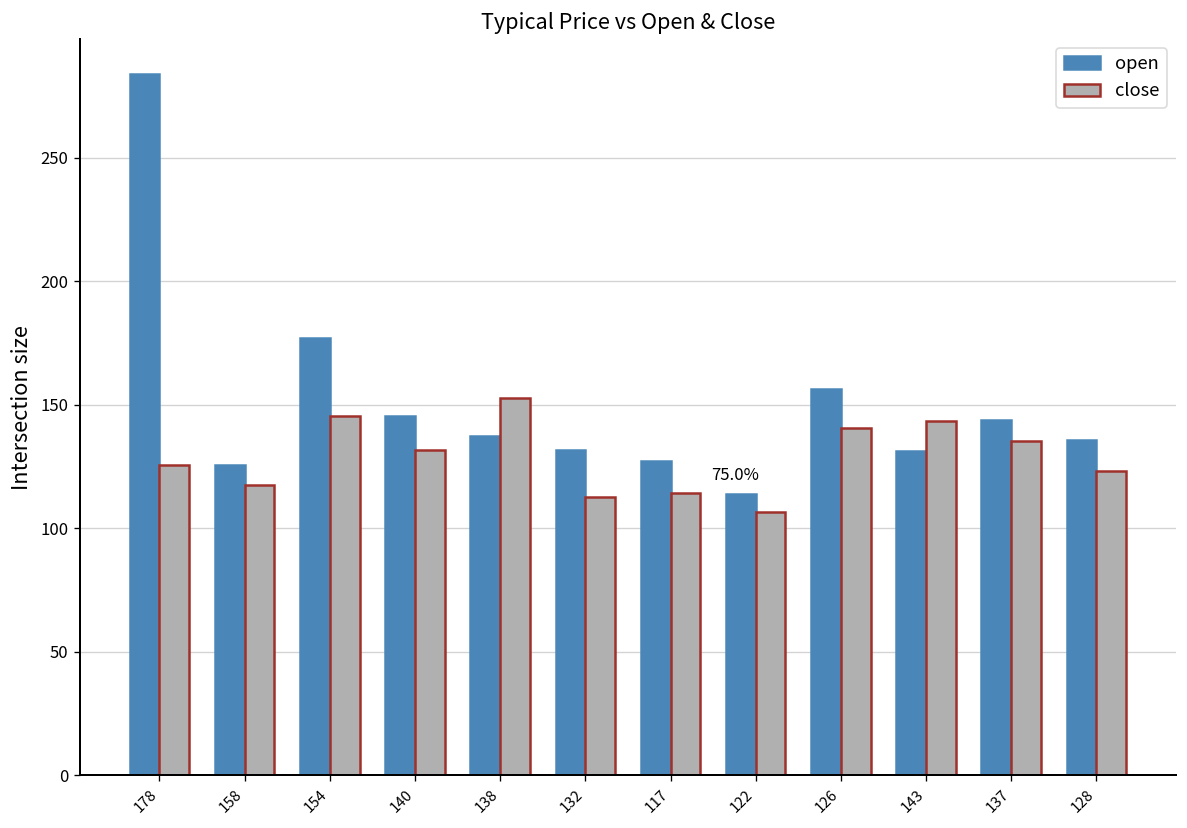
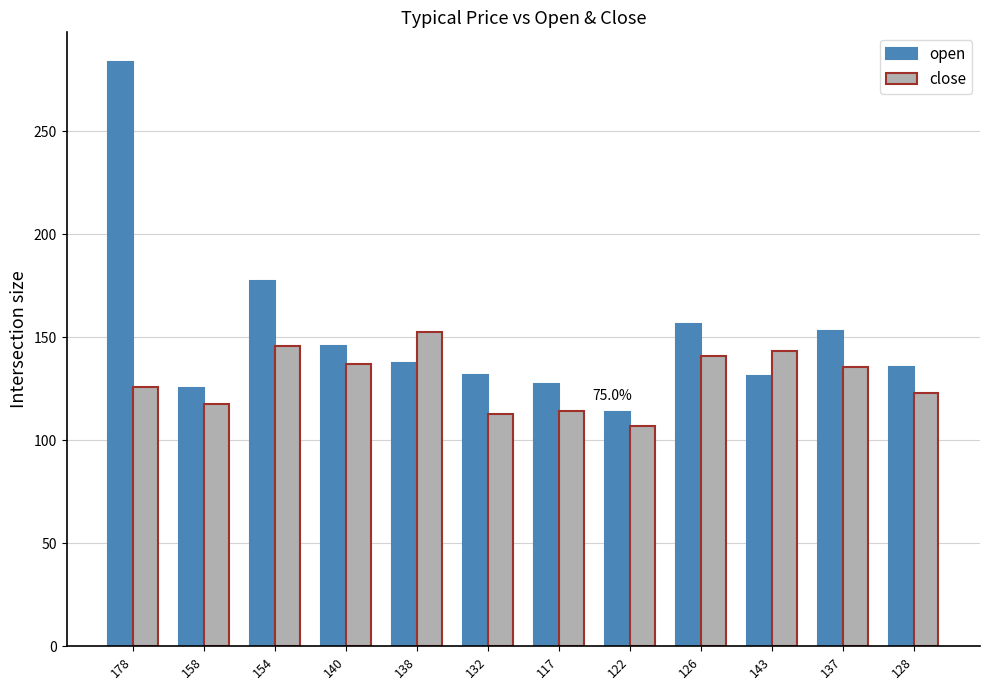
close, 140: 132 -> 137
open, 137: 144 -> 153
